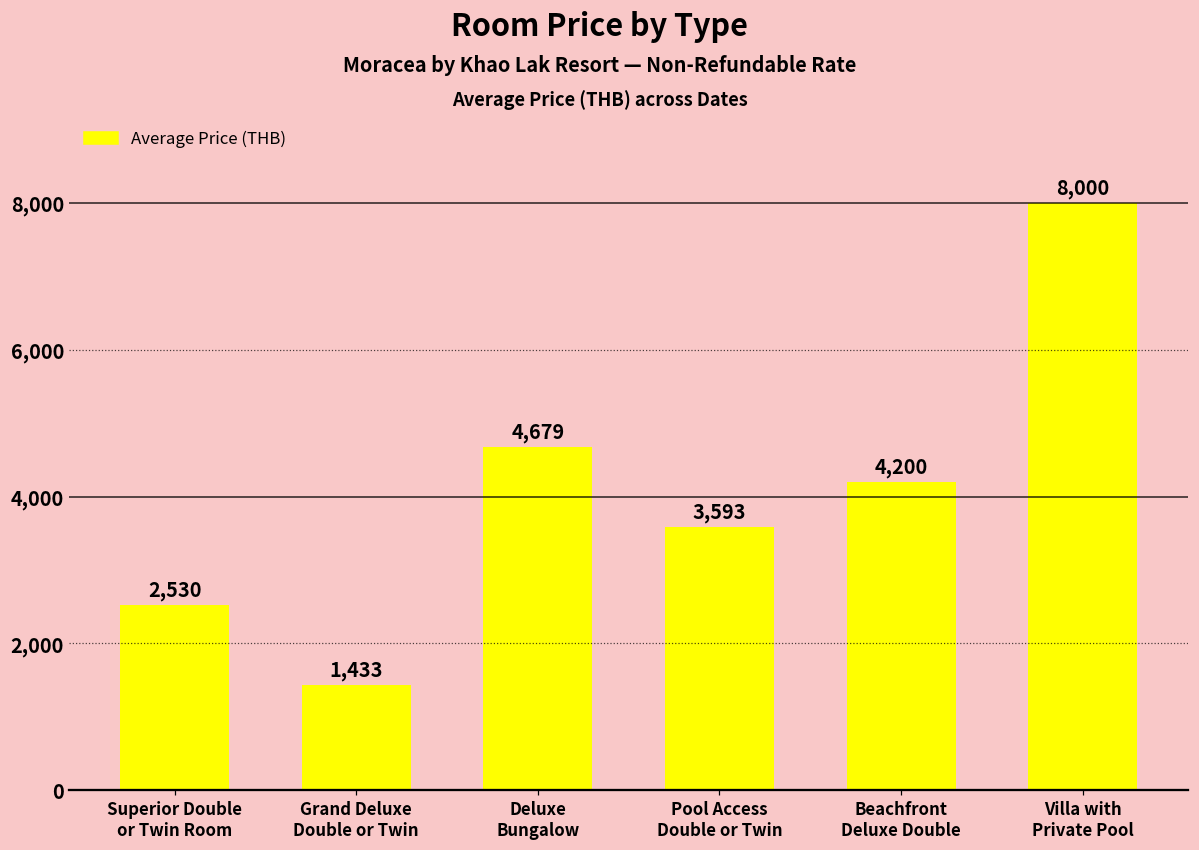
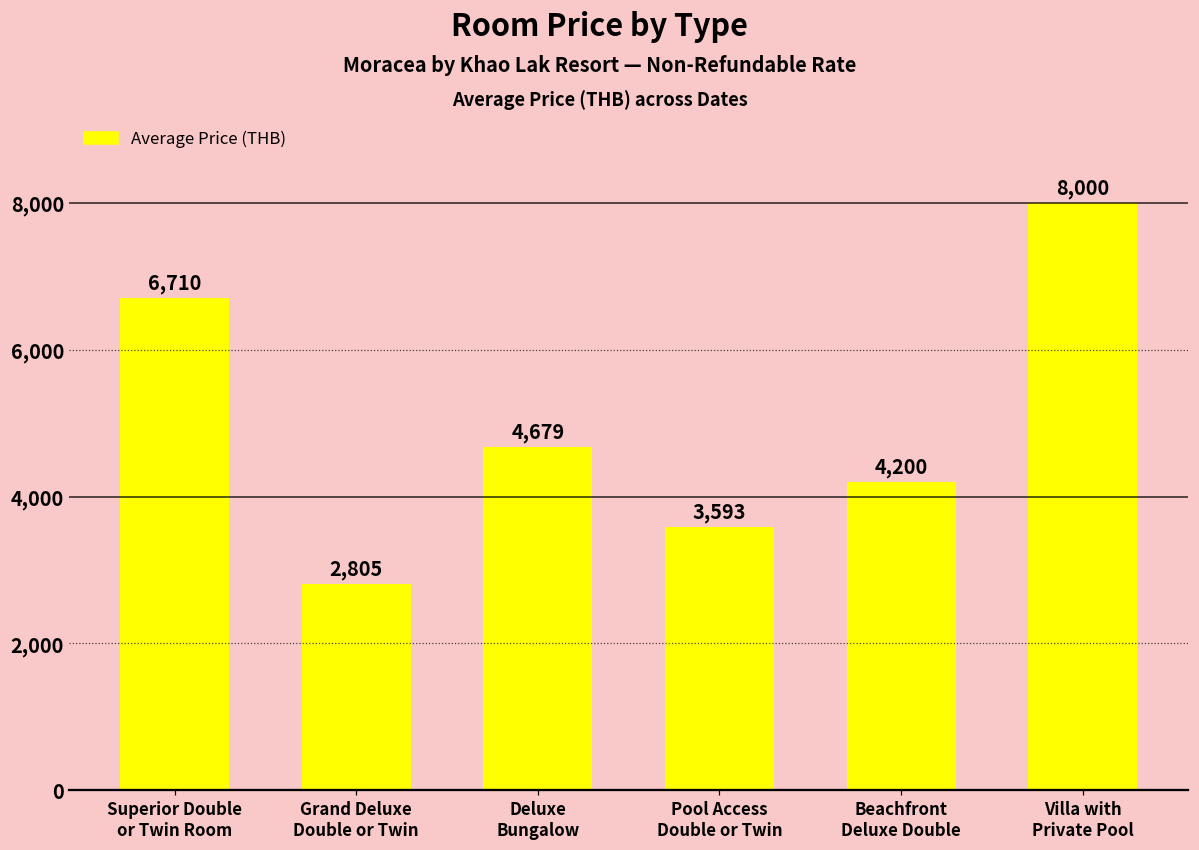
Superior Double or Twin Room: 2,530 -> 6,710
Grand Deluxe Double or Twin: 1,433 -> 2,805
